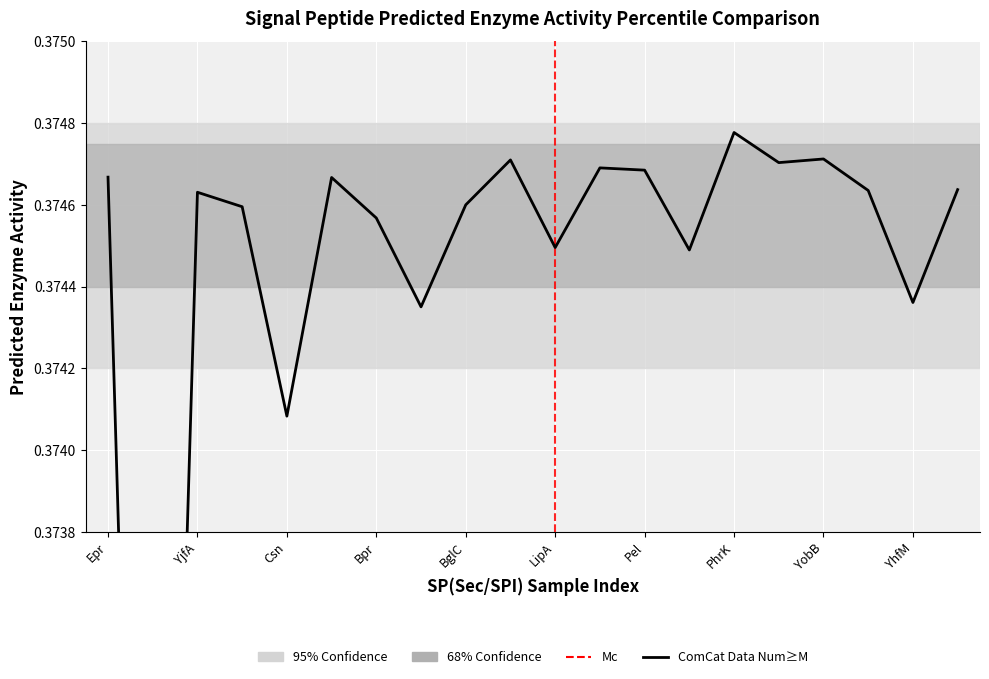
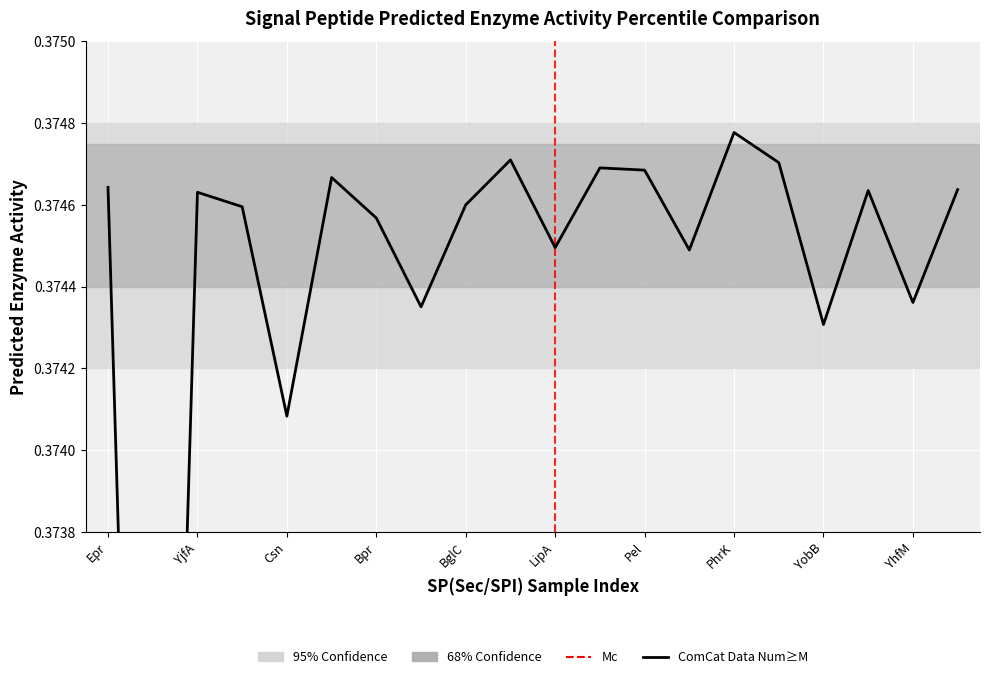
Epr: 0.37467 -> 0.37464
YobB: 0.37471 -> 0.37431
